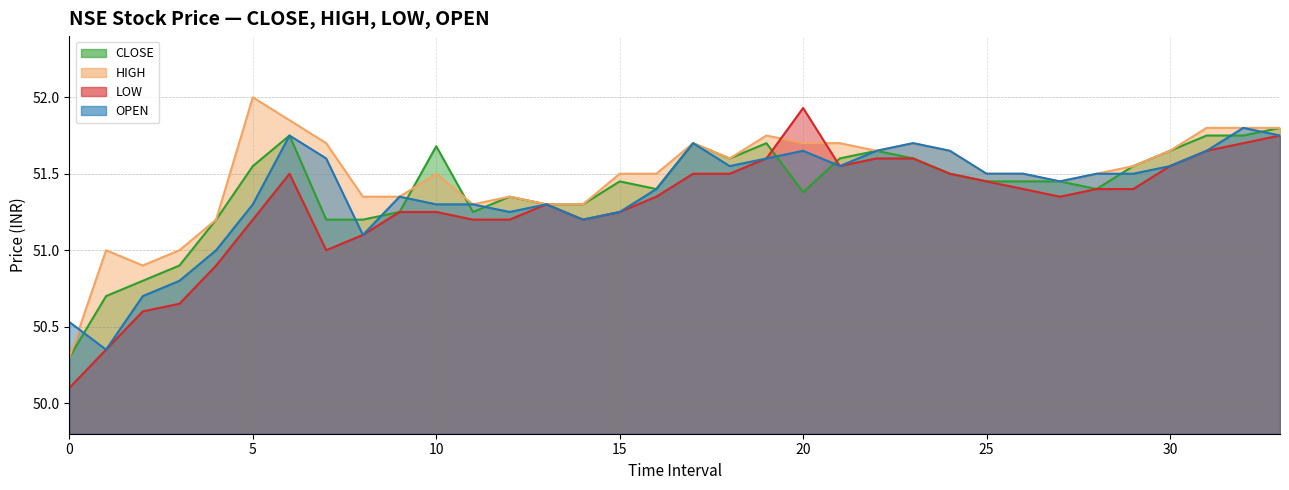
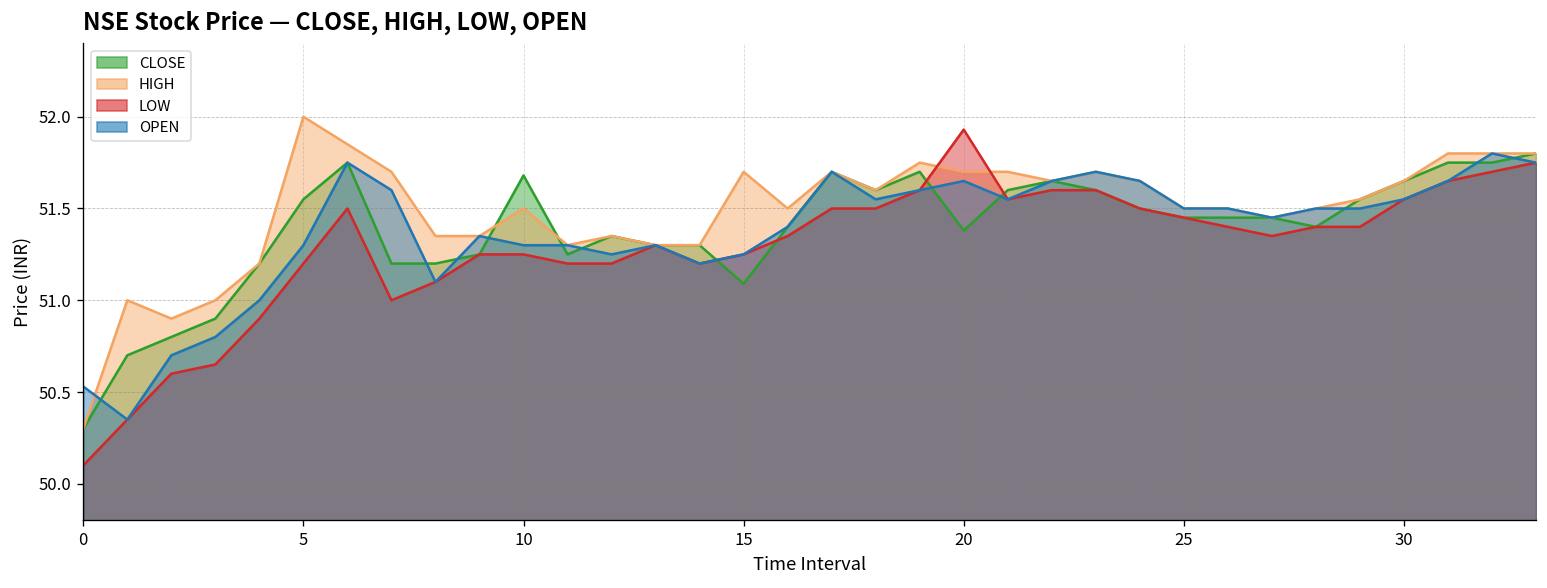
CLOSE, 15: 51.45 -> 51.09
HIGH, 15: 51.5 -> 51.7
